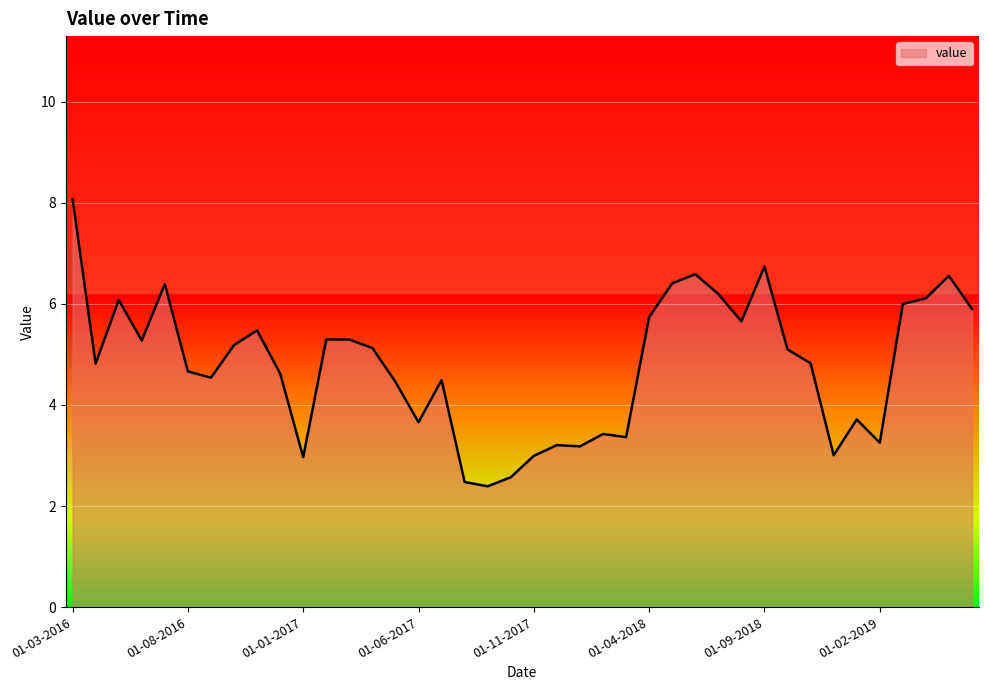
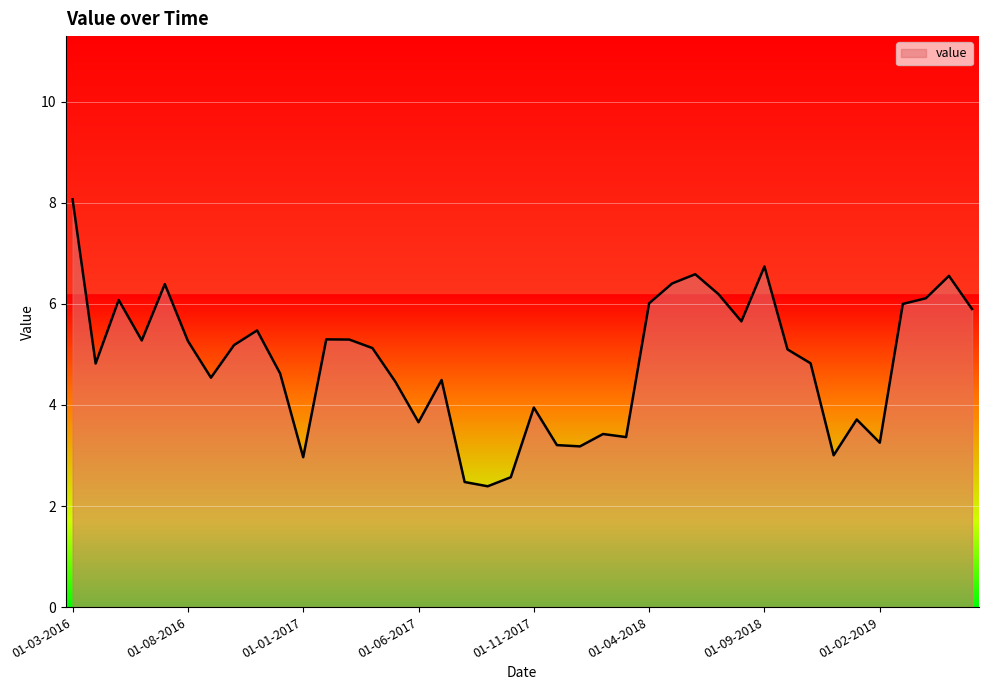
01-08-2016: 4.7 -> 5.3
01-11-2017: 3.0 -> 3.9
01-04-2018: 5.7 -> 6.0
